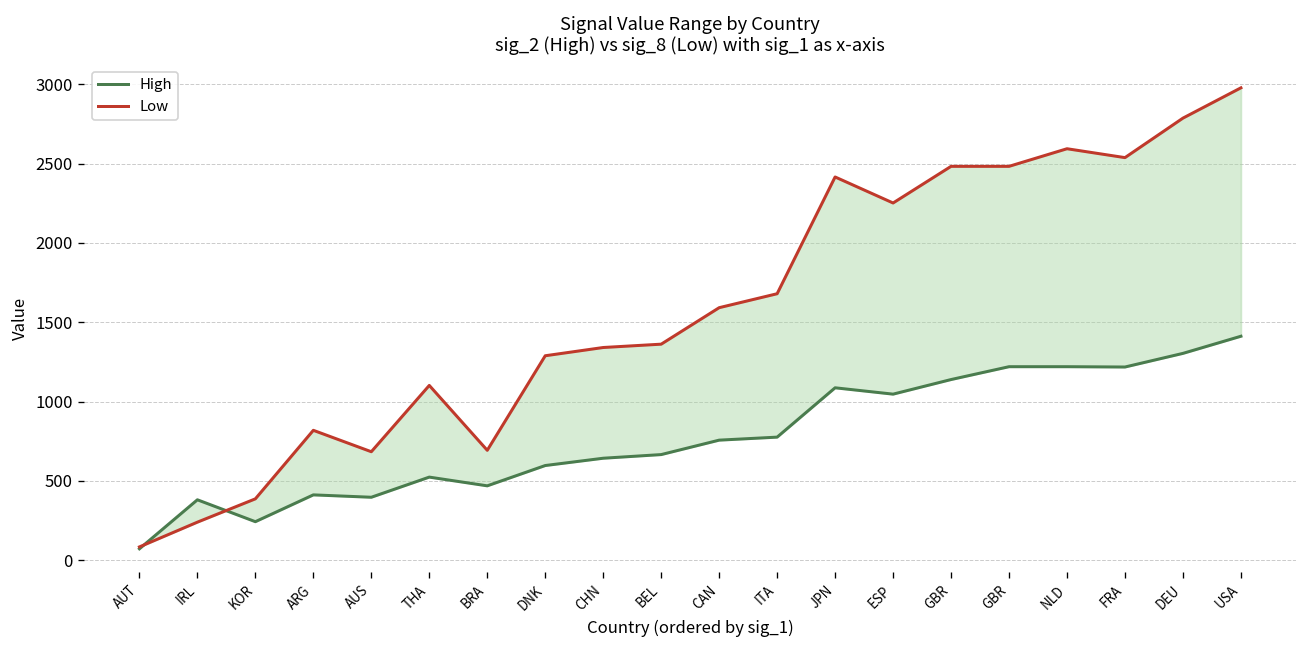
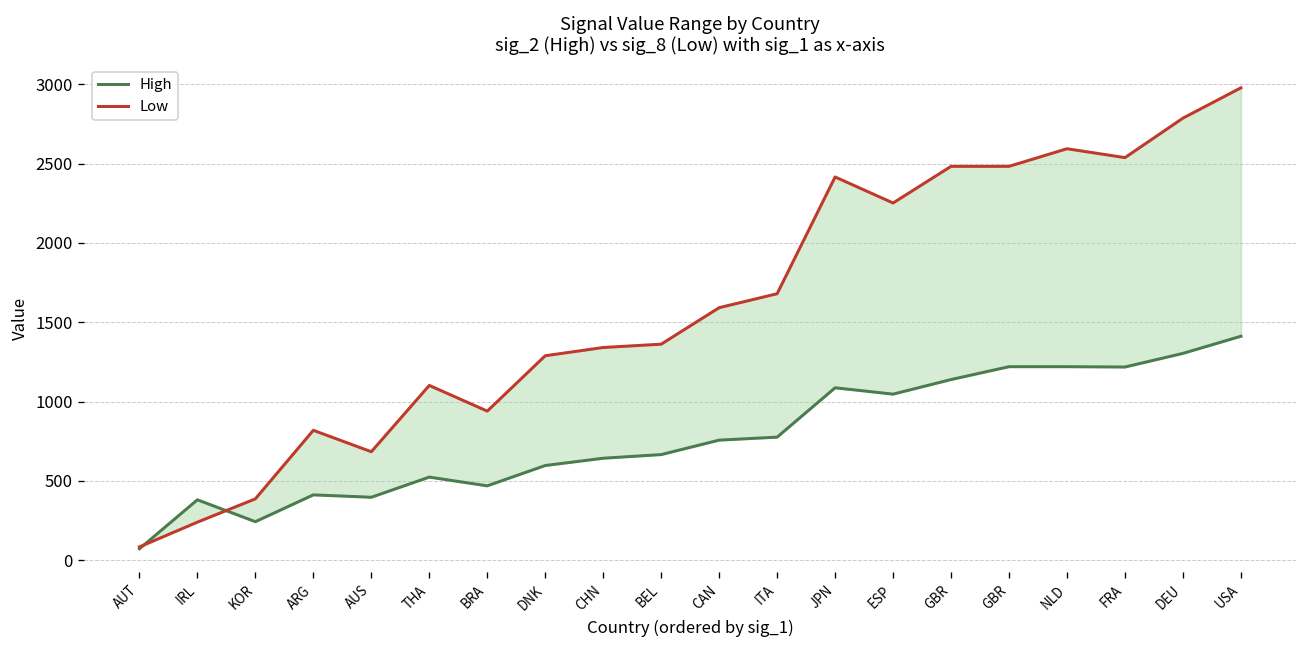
Low, BRA: 690 -> 940
